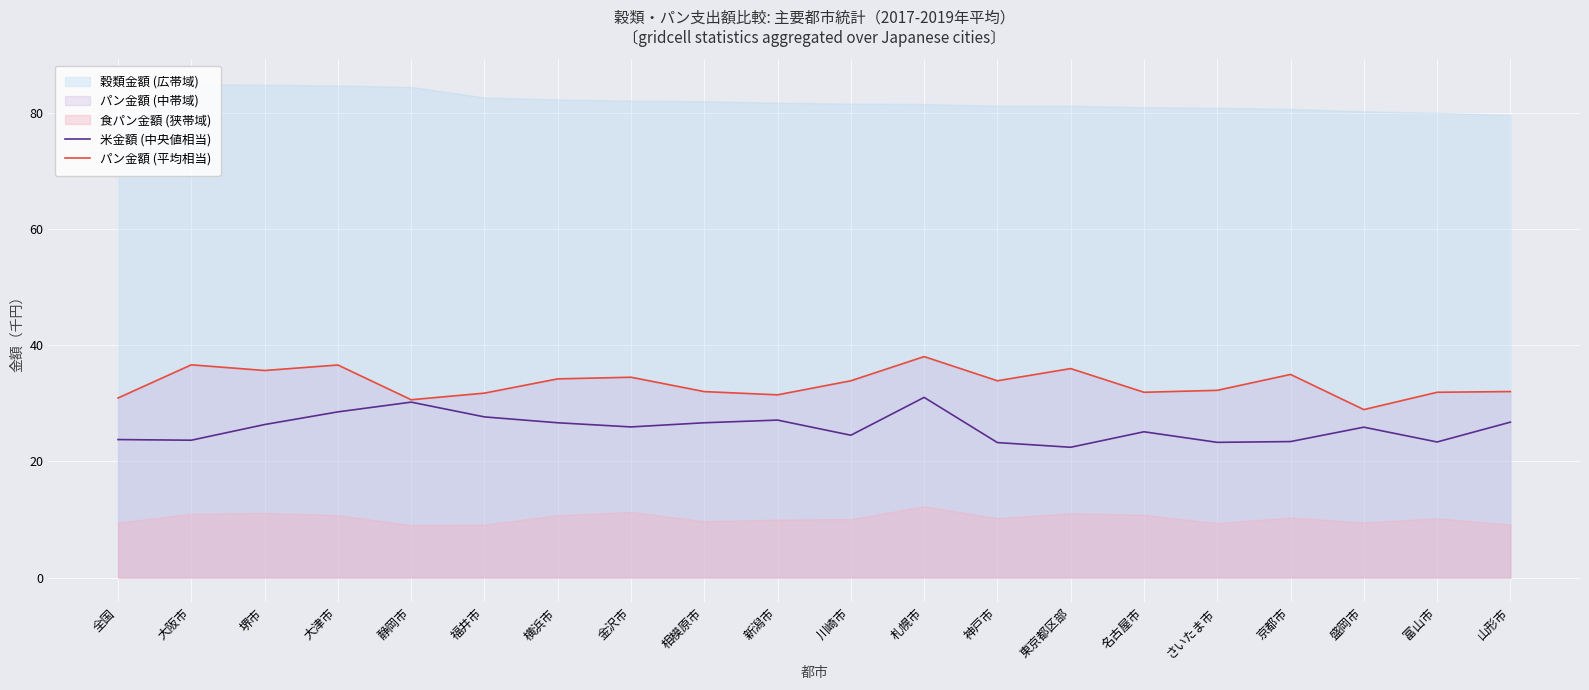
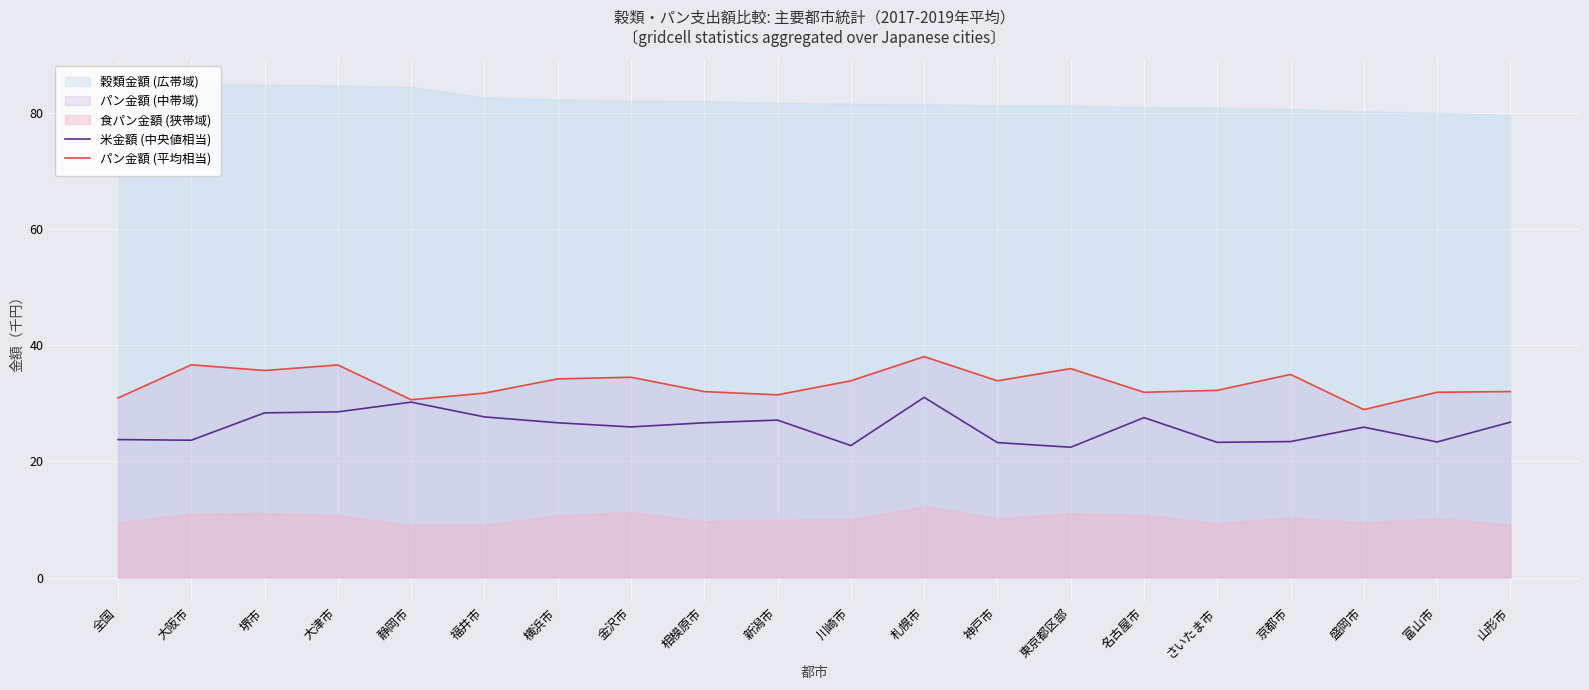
米金額 (中央値相当), 堺市: 26 -> 28
米金額 (中央値相当), 川崎市: 24 -> 23
米金額 (中央値相当), 名古屋市: 25 -> 28
